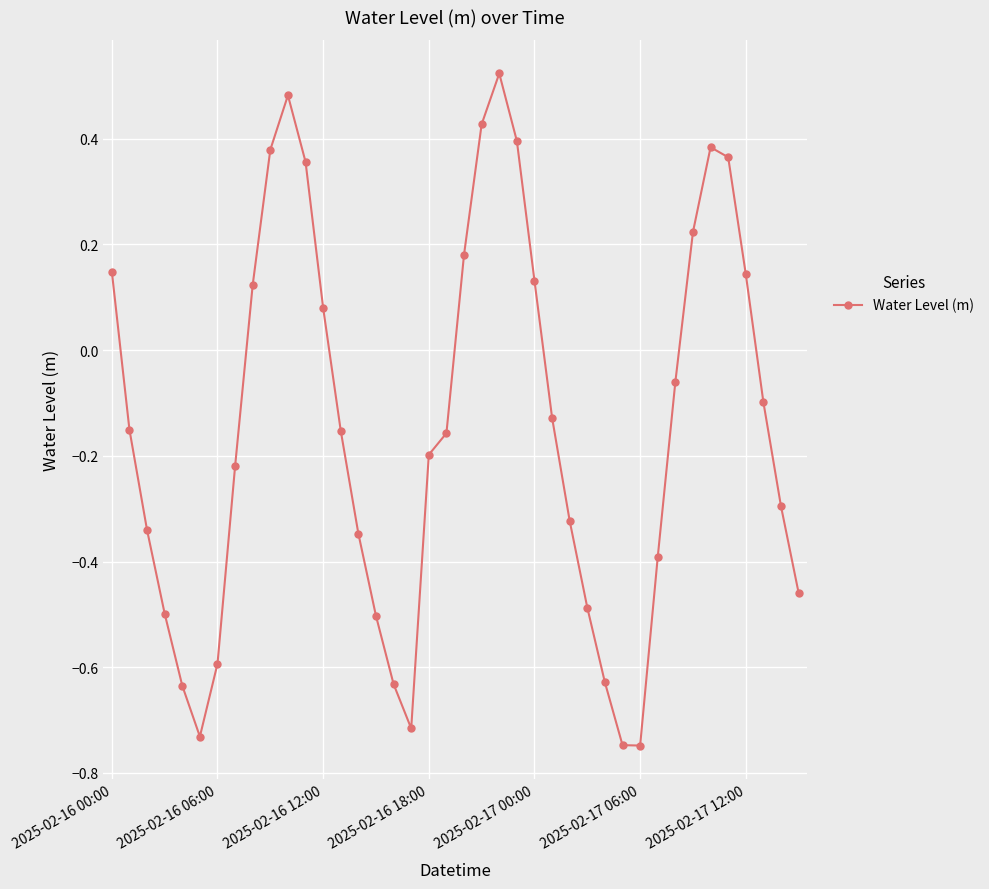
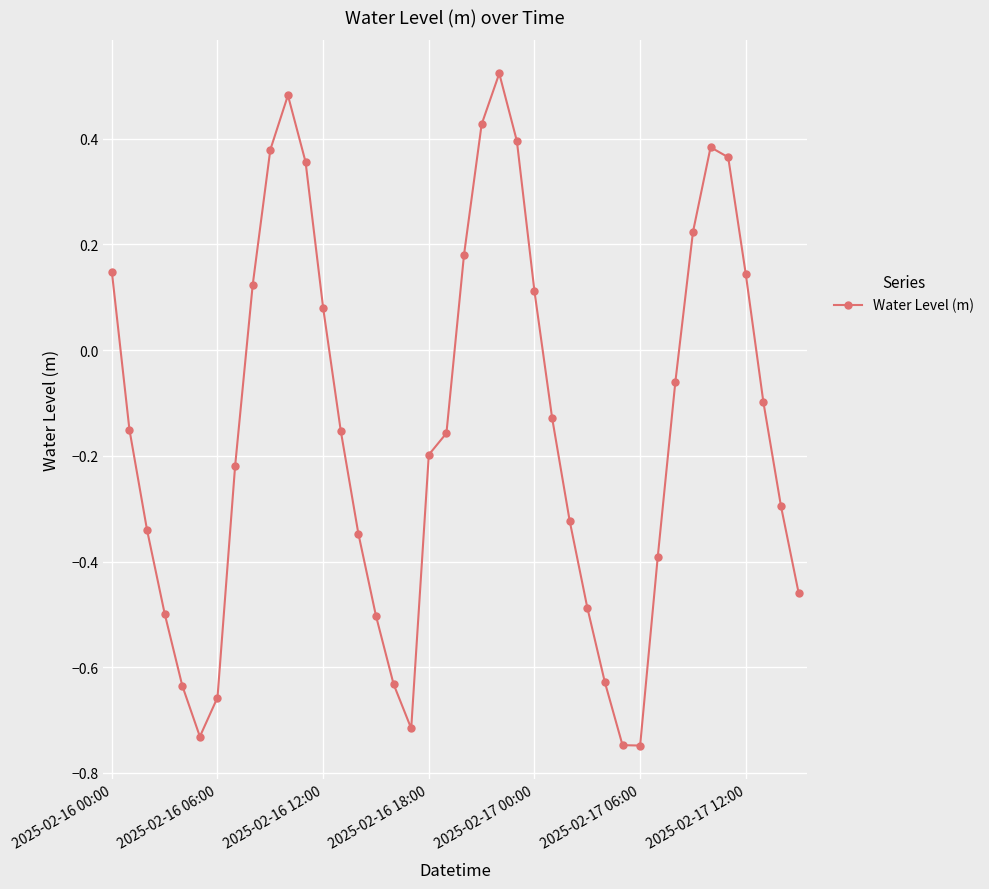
2025-02-16 06:00: -0.59 -> -0.66
2025-02-17 00:00: 0.13 -> 0.11
